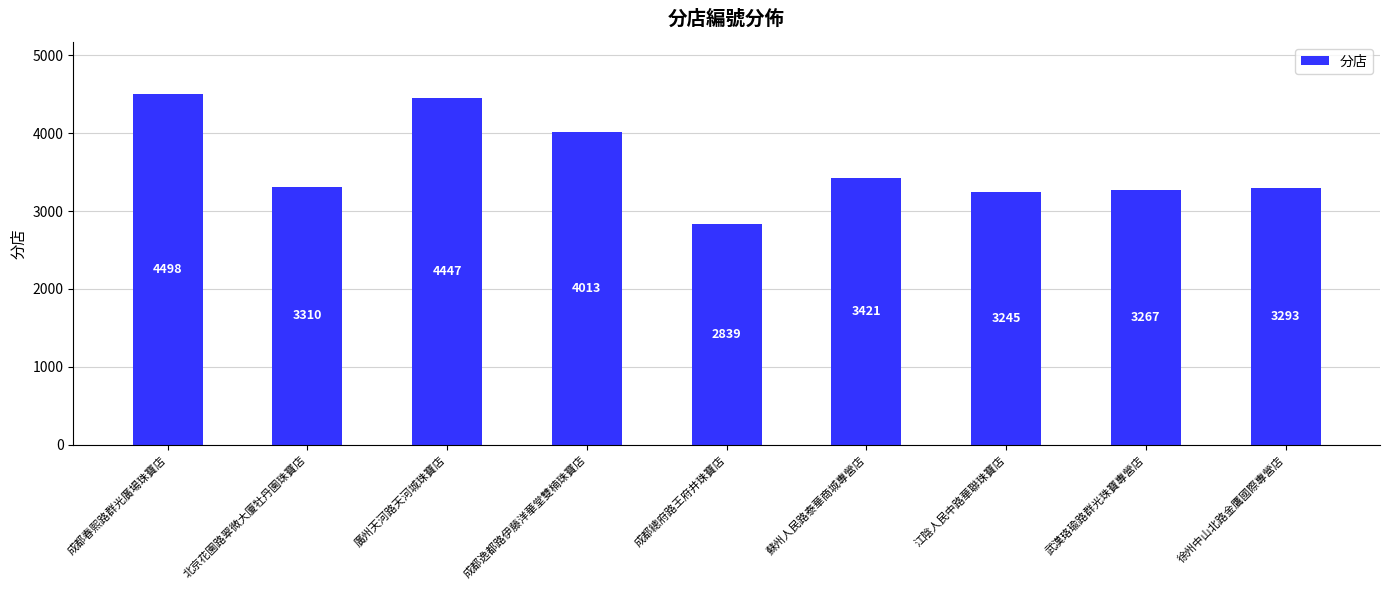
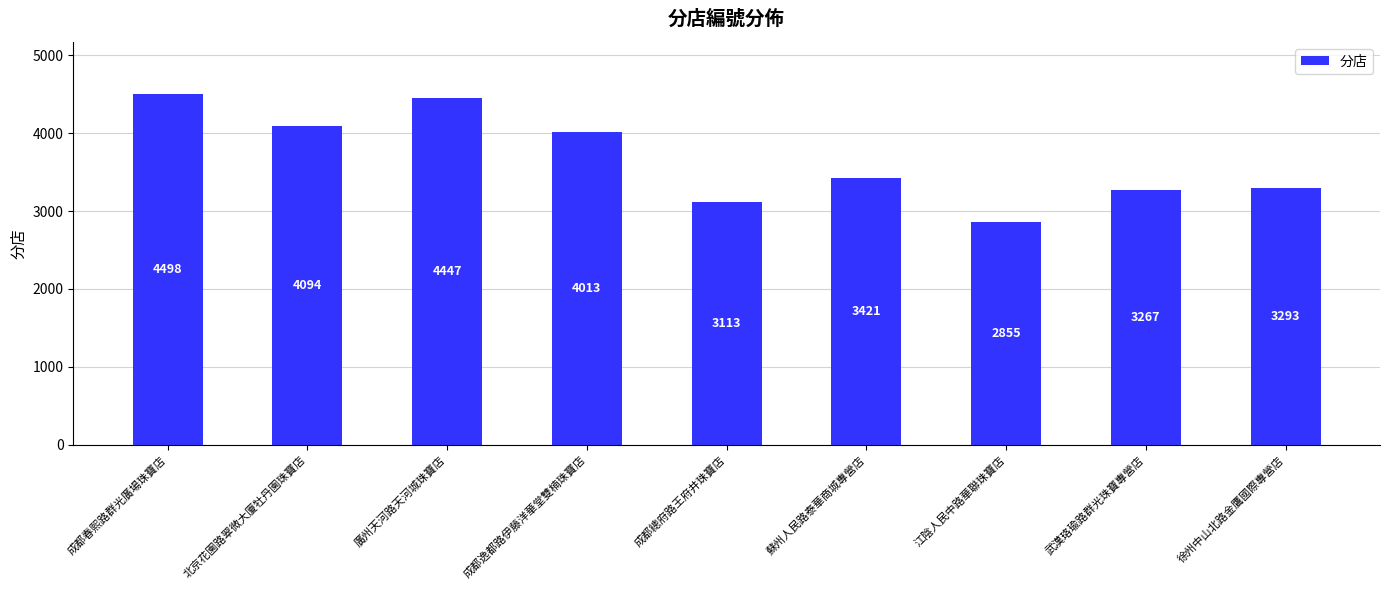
北京花園路翠微大廈牡丹園珠寶店: 3310 -> 4094
成都總府路王府井珠寶店: 2839 -> 3113
江陰人民中路華聯珠寶店: 3245 -> 2855
